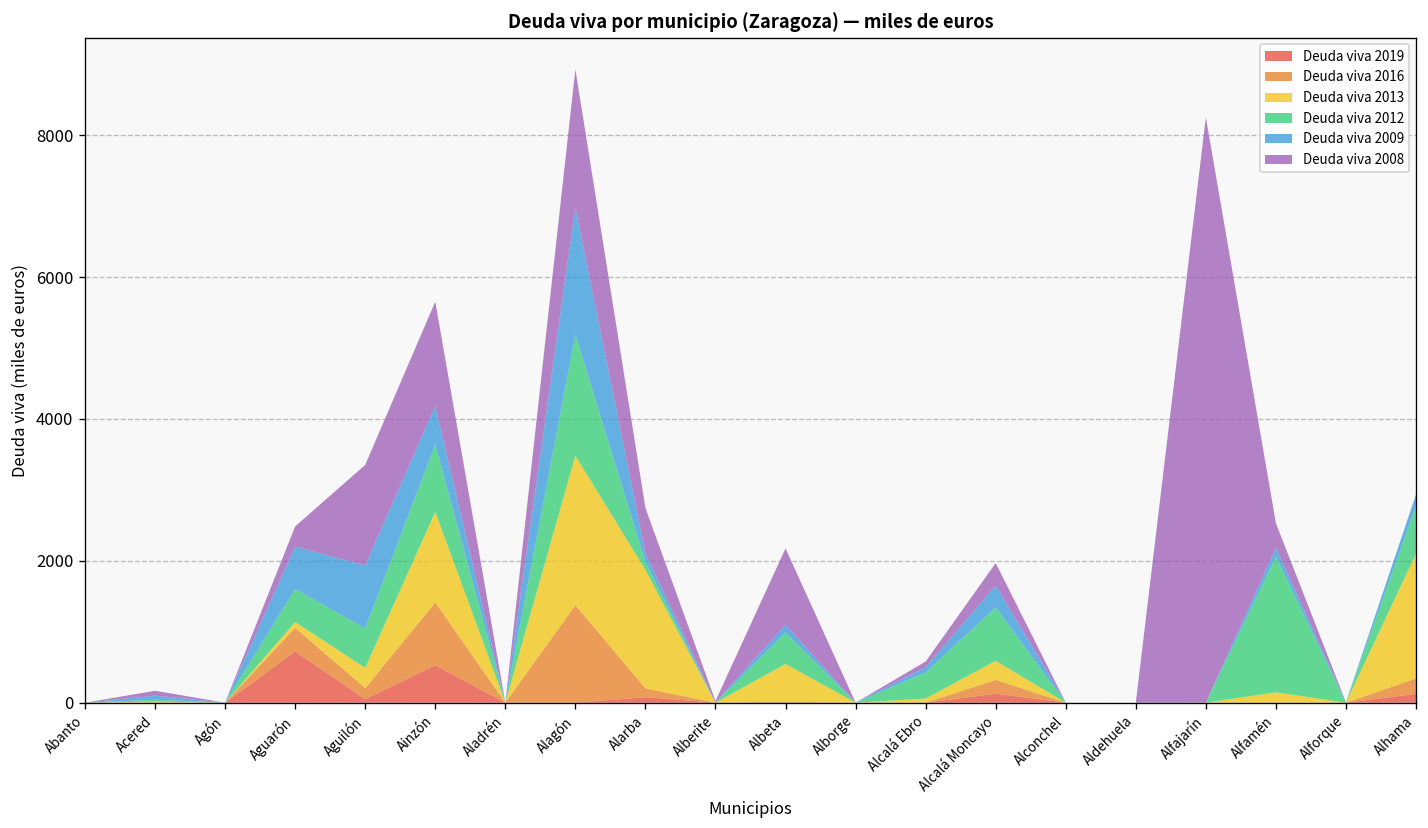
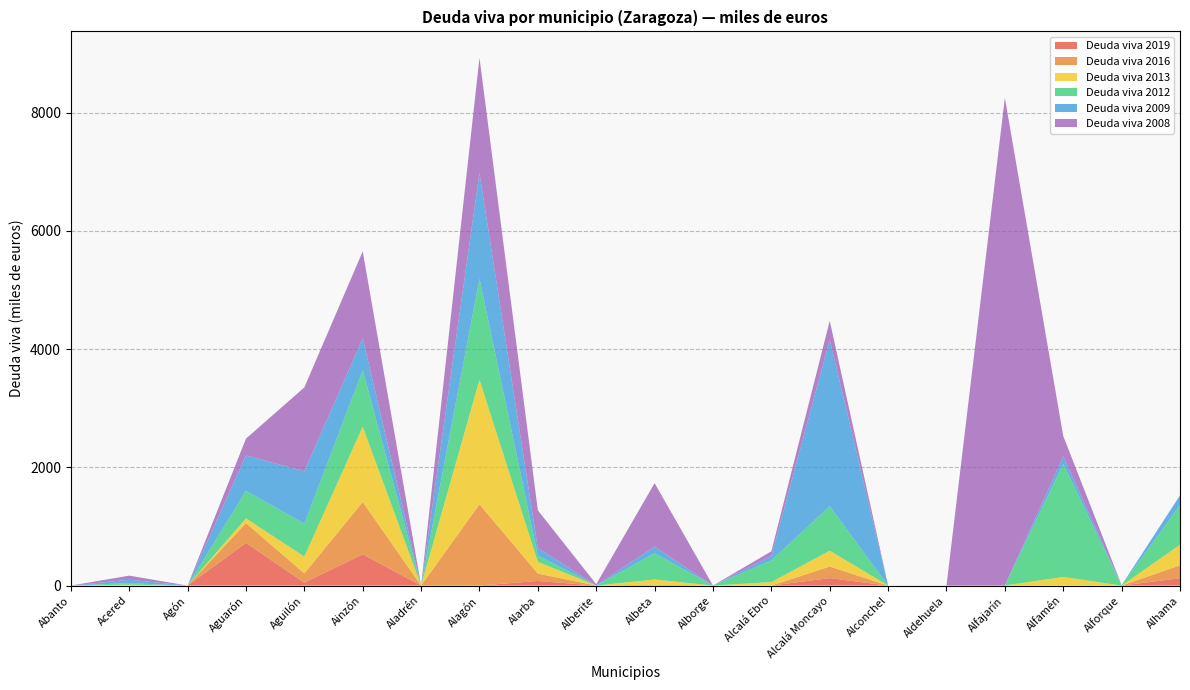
Deuda viva 2013, Alarba: 1700 -> 200
Deuda viva 2013, Albeta: 500 -> 100
Deuda viva 2009, Alcalá Moncayo: 300 -> 2800
Deuda viva 2013, Alhama: 1800 -> 300
